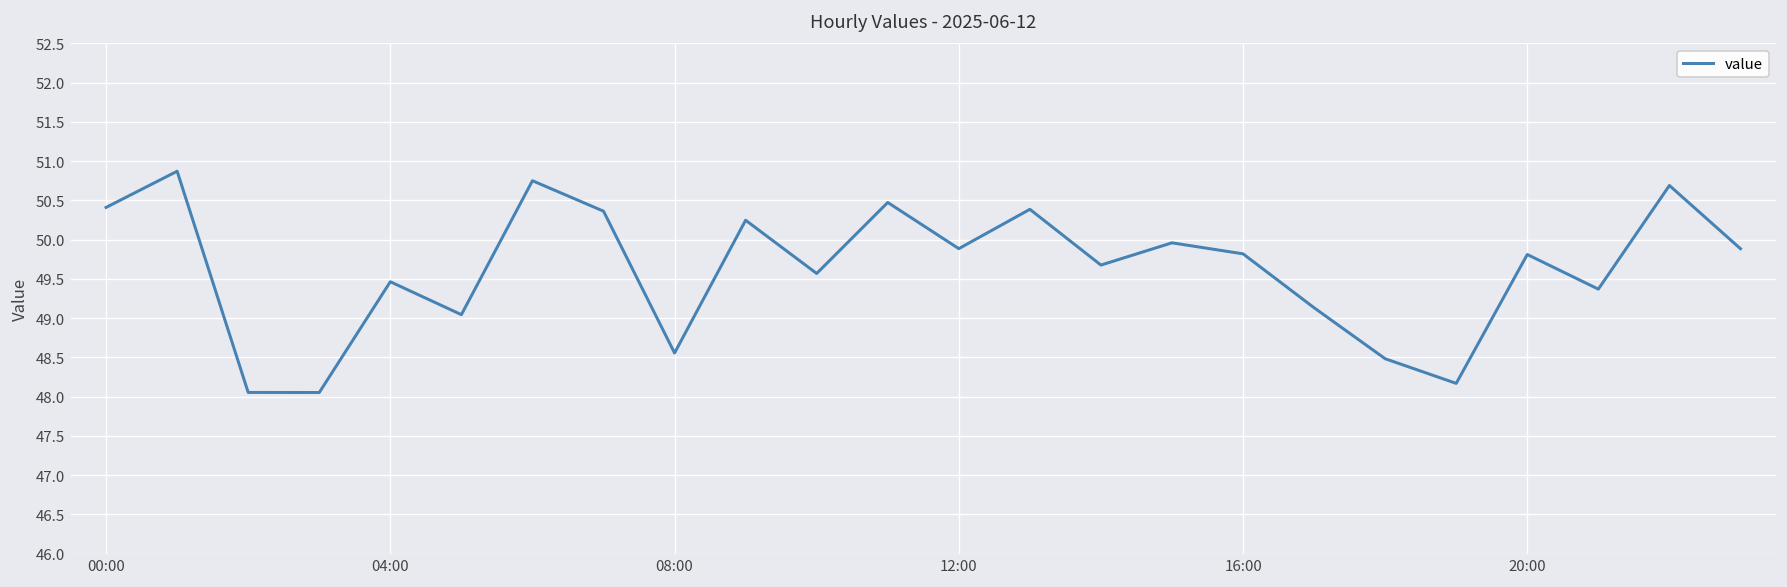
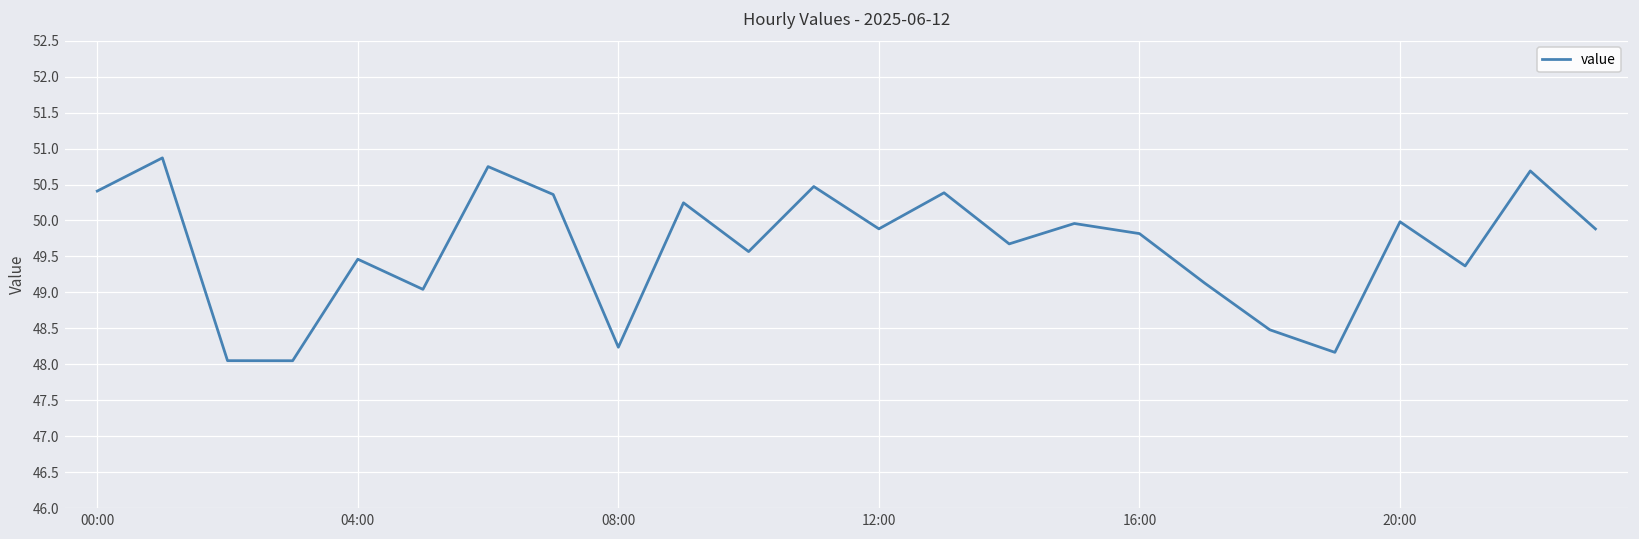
08:00: 48.6 -> 48.2
20:00: 49.8 -> 50.0
